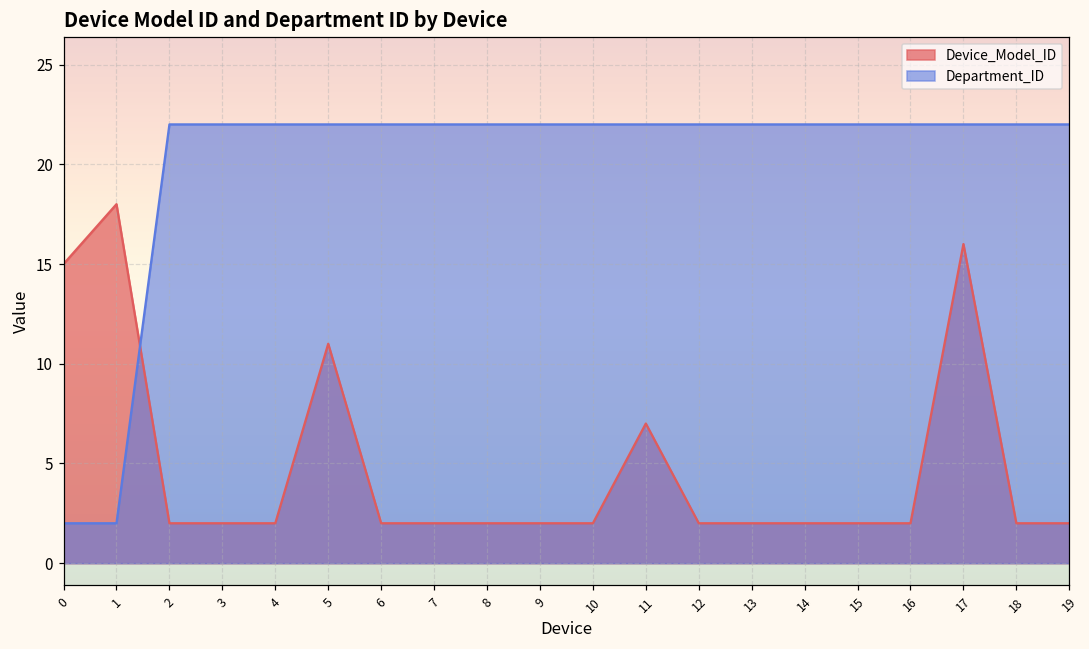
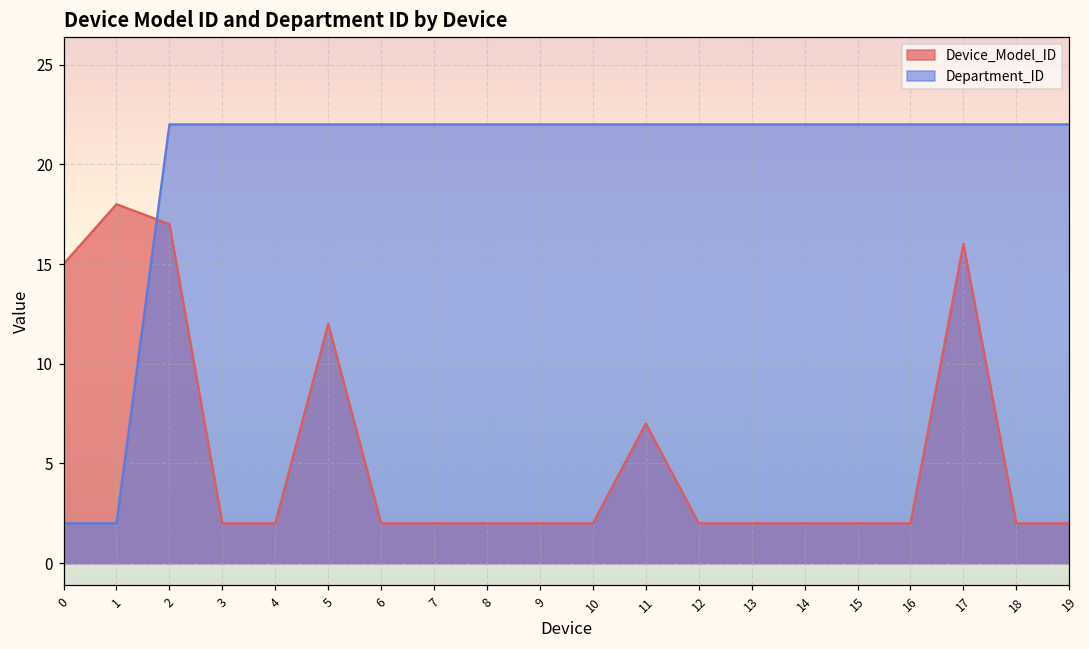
Device_Model_ID, 2: 2 -> 17
Device_Model_ID, 5: 11 -> 12
